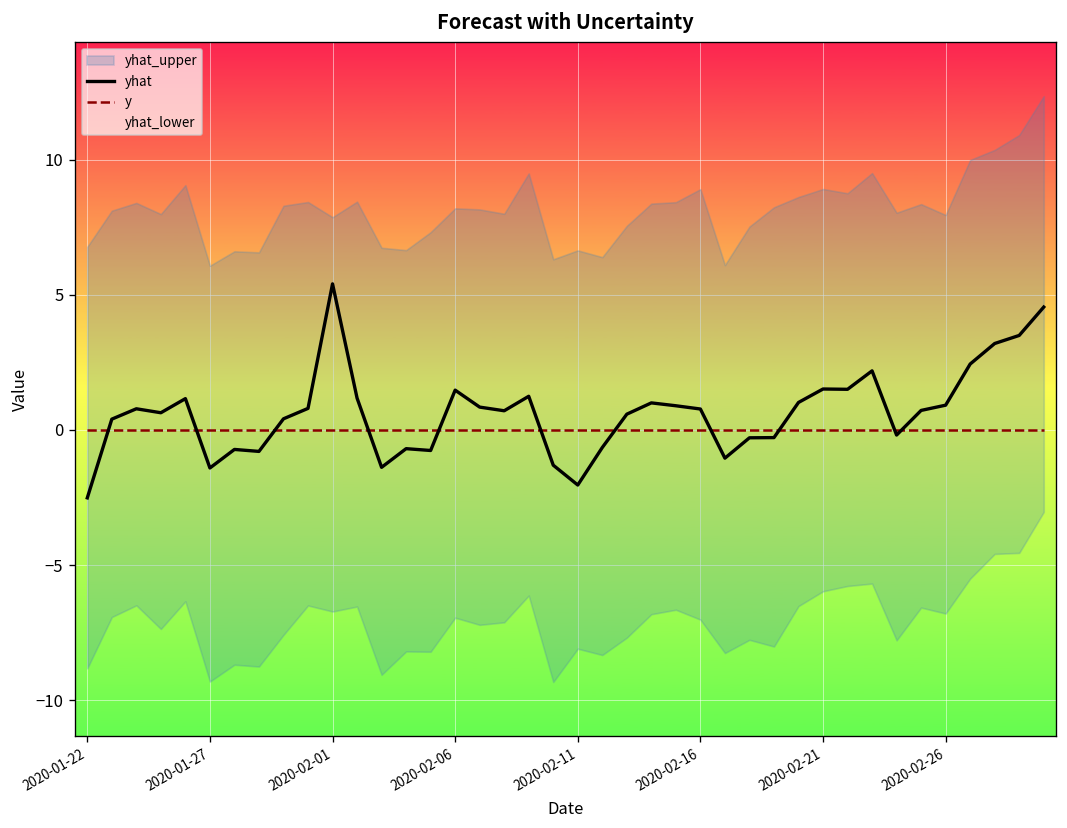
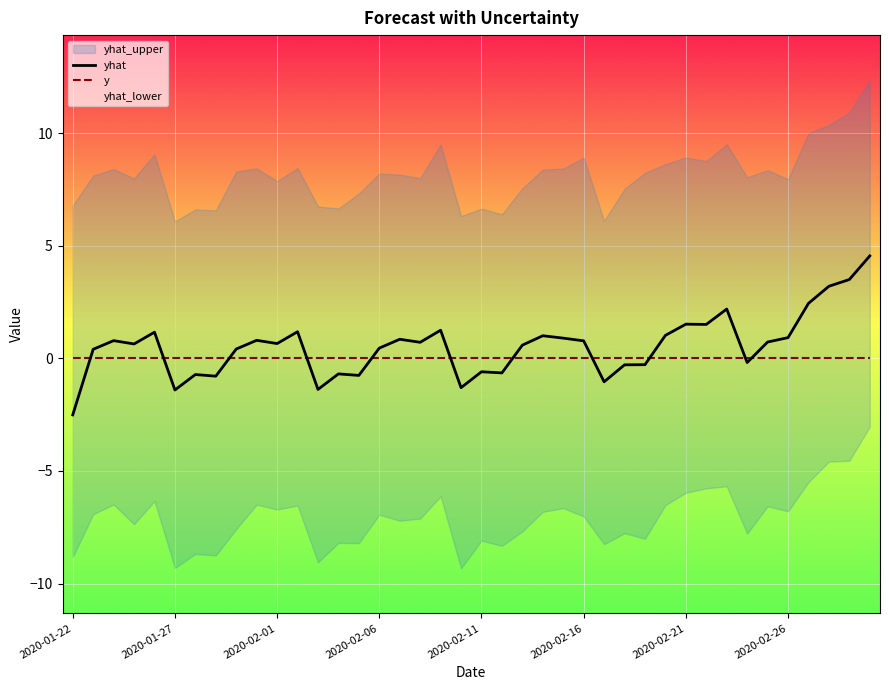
yhat, 2020-02-01: 5.4 -> 0.7
yhat, 2020-02-06: 1.5 -> 0.5
yhat, 2020-02-11: -2.0 -> -0.6
